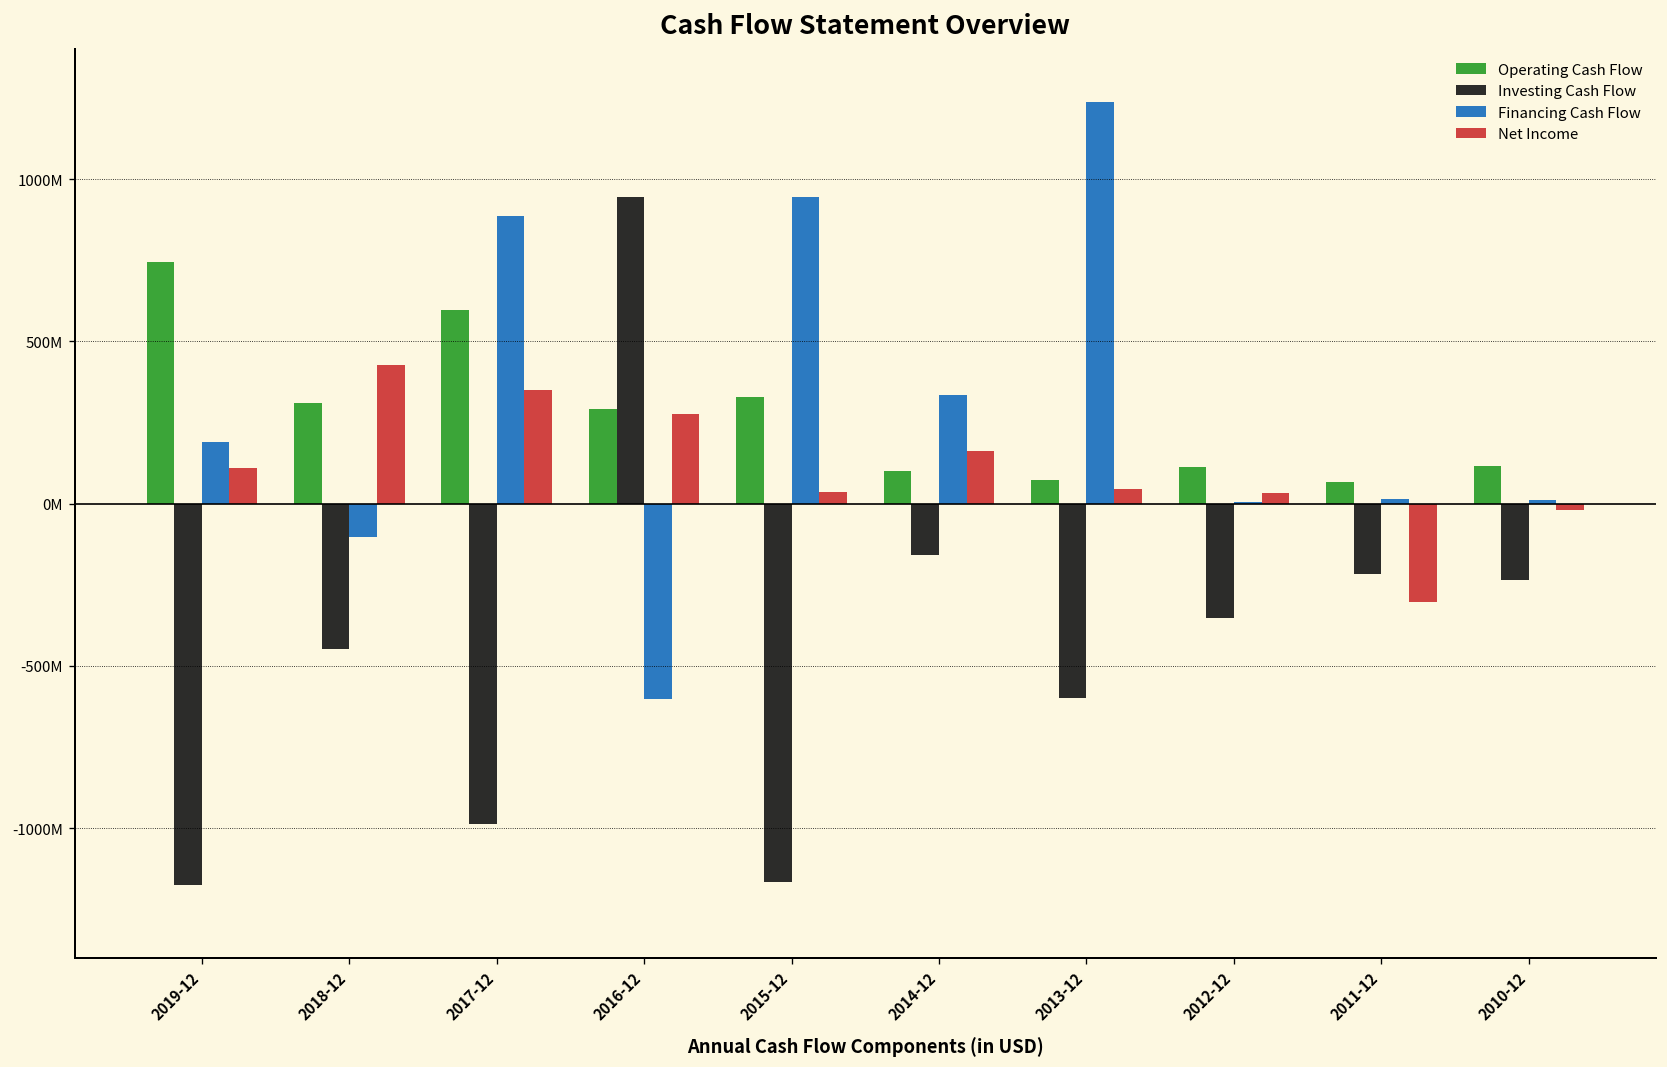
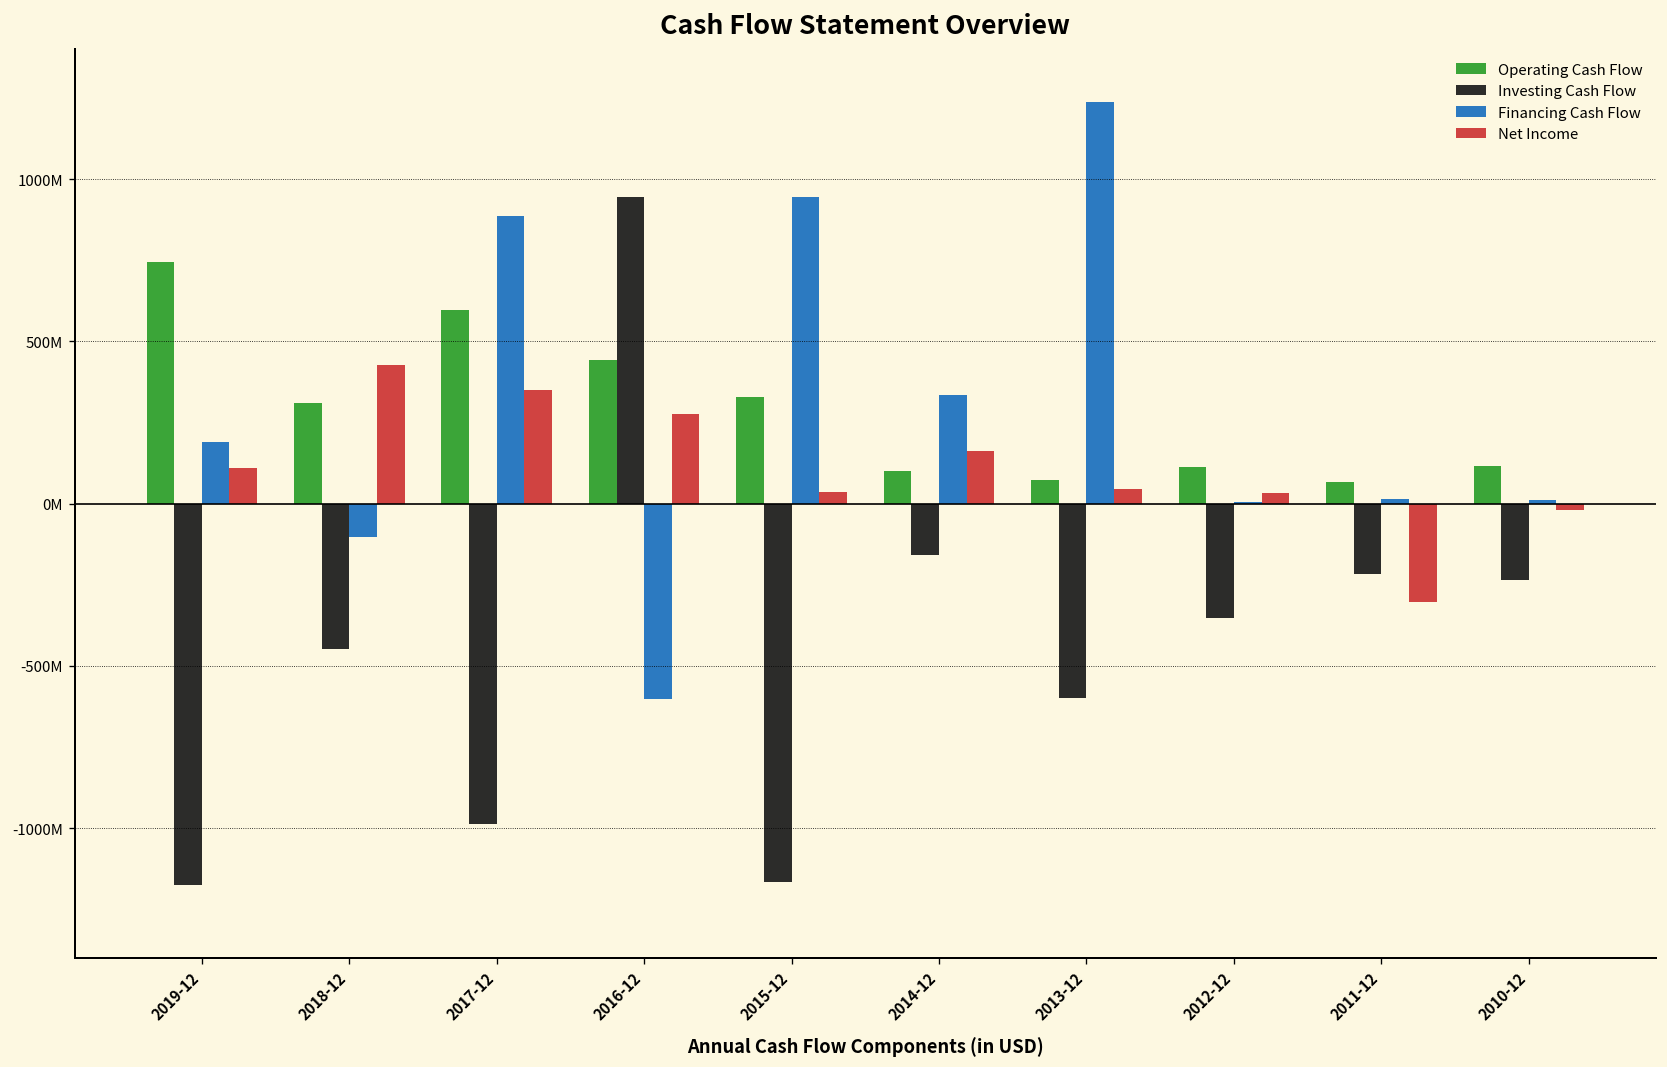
Operating Cash Flow, 2016-12: 290000000 -> 440000000
